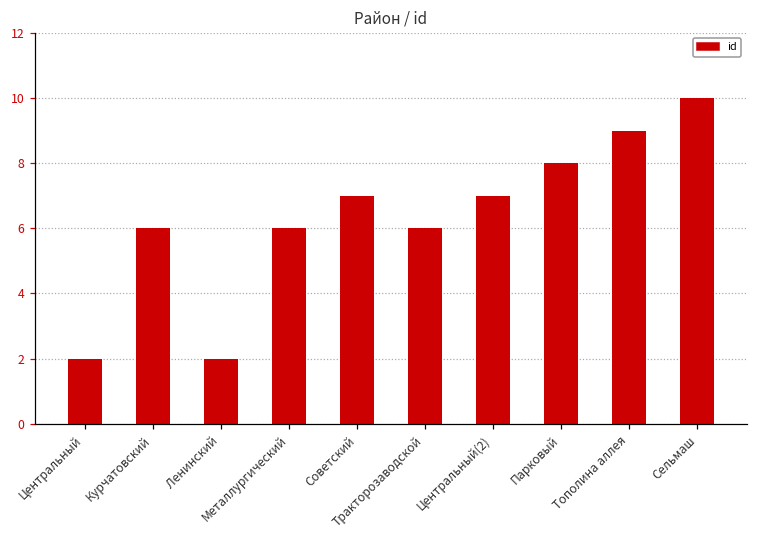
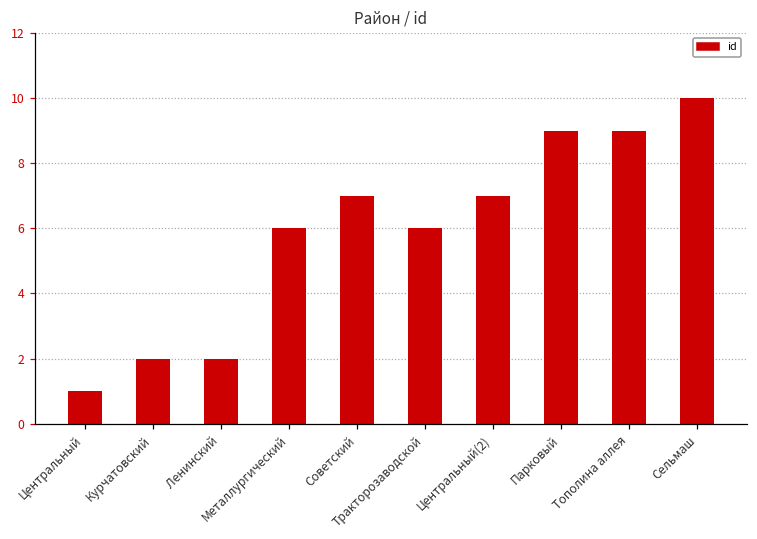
Центральный: 2 -> 1
Курчатовский: 6 -> 2
Парковый: 8 -> 9
